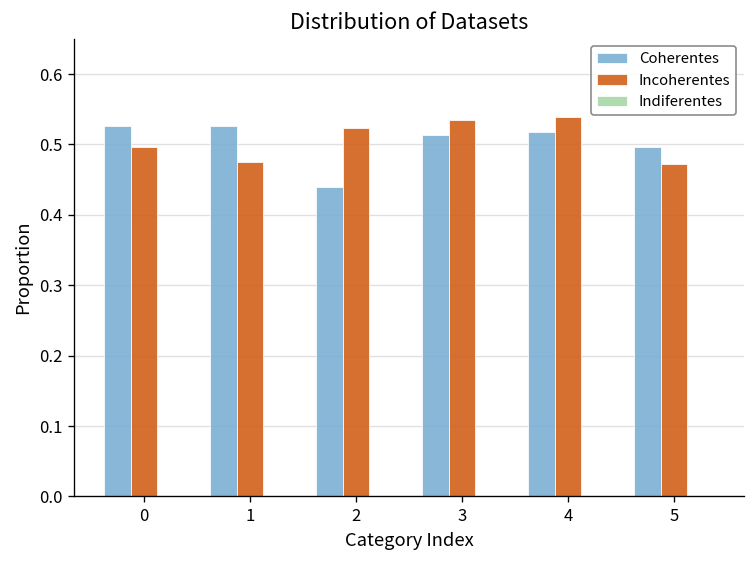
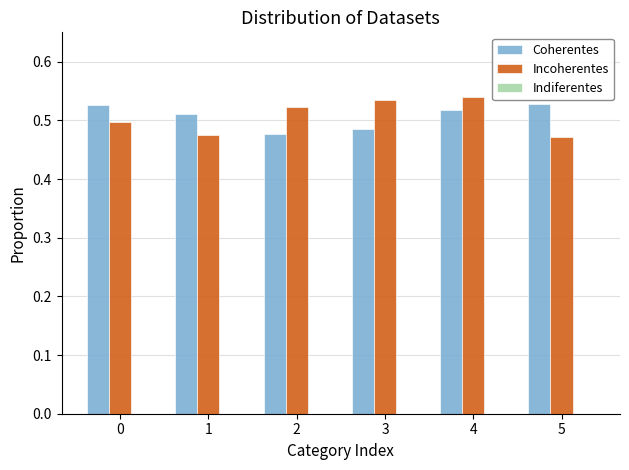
Coherentes, 1: 0.53 -> 0.51
Coherentes, 2: 0.44 -> 0.48
Coherentes, 3: 0.51 -> 0.49
Coherentes, 5: 0.50 -> 0.53
